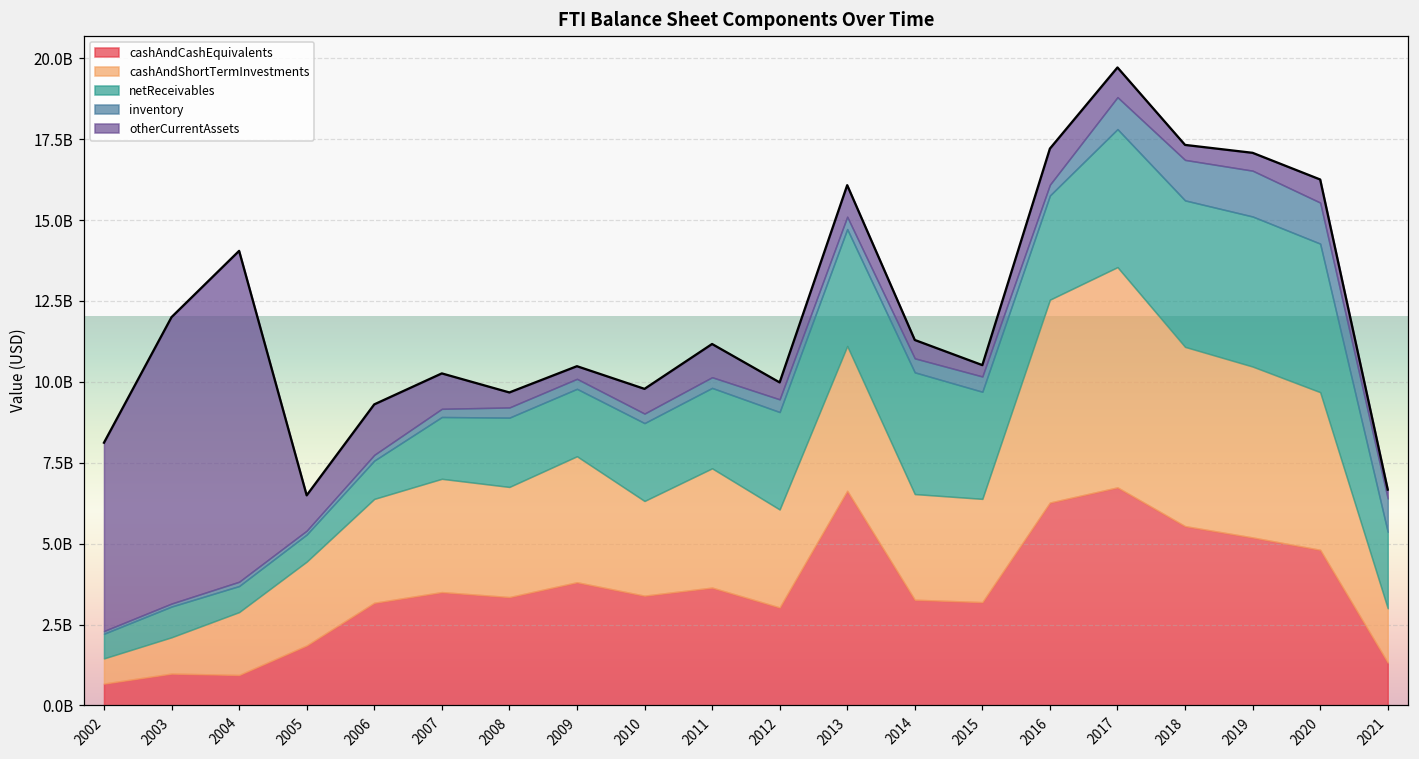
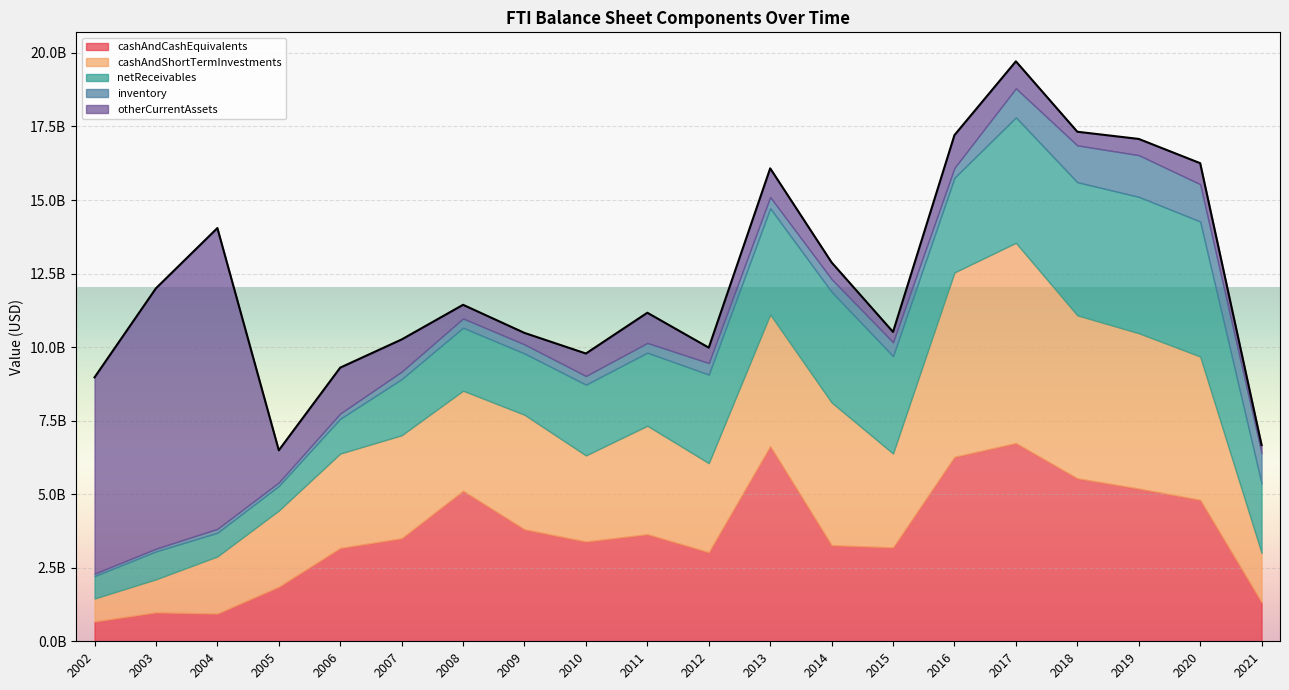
otherCurrentAssets, 2002: 5800000000 -> 6700000000
cashAndCashEquivalents, 2008: 3300000000 -> 5100000000
cashAndShortTermInvestments, 2014: 3300000000 -> 4900000000
